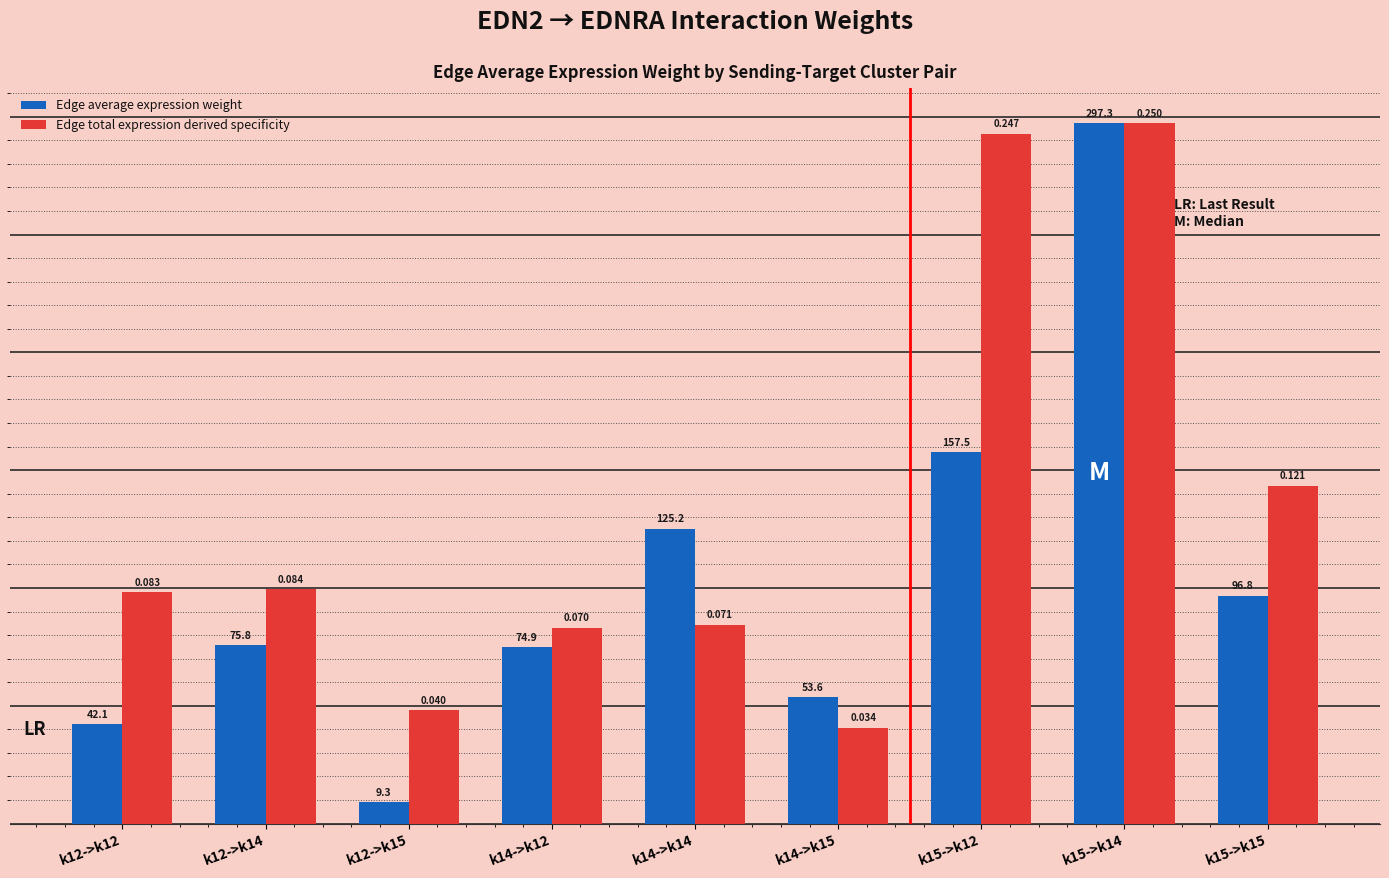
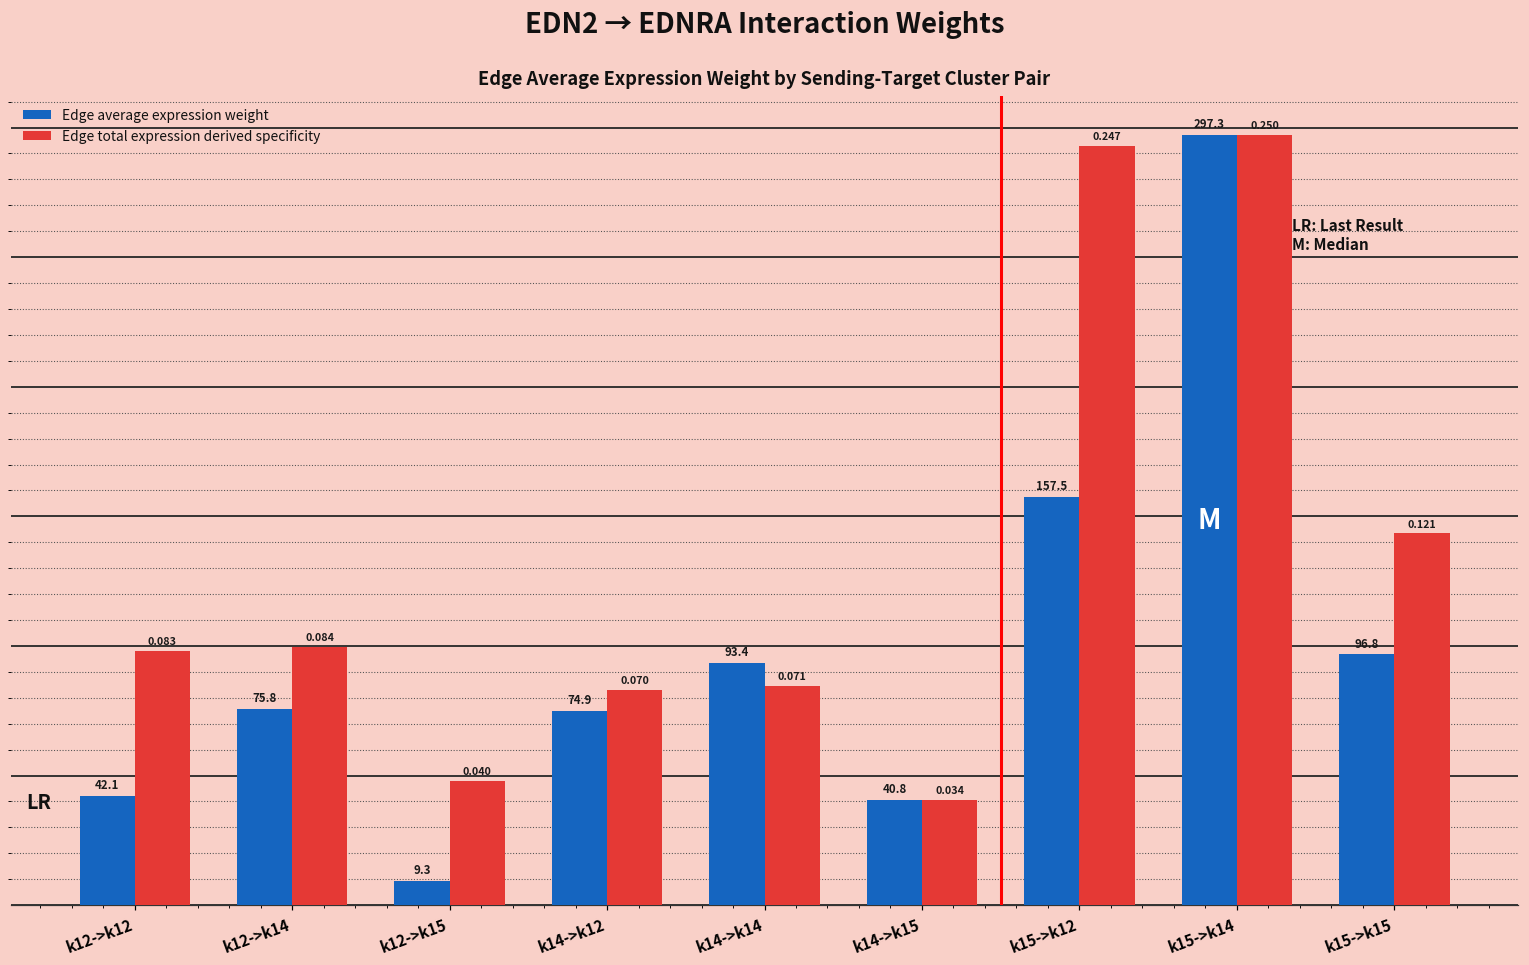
Edge average expression weight, k14->k14: 125.2 -> 93.4
Edge average expression weight, k14->k15: 53.6 -> 40.8
